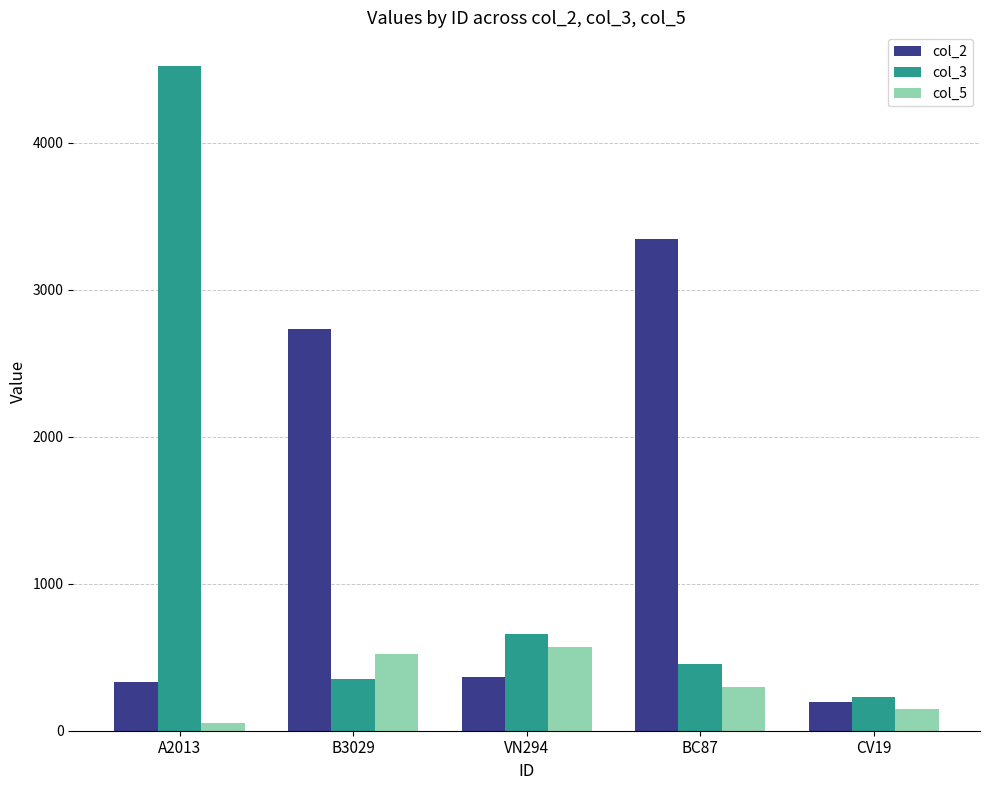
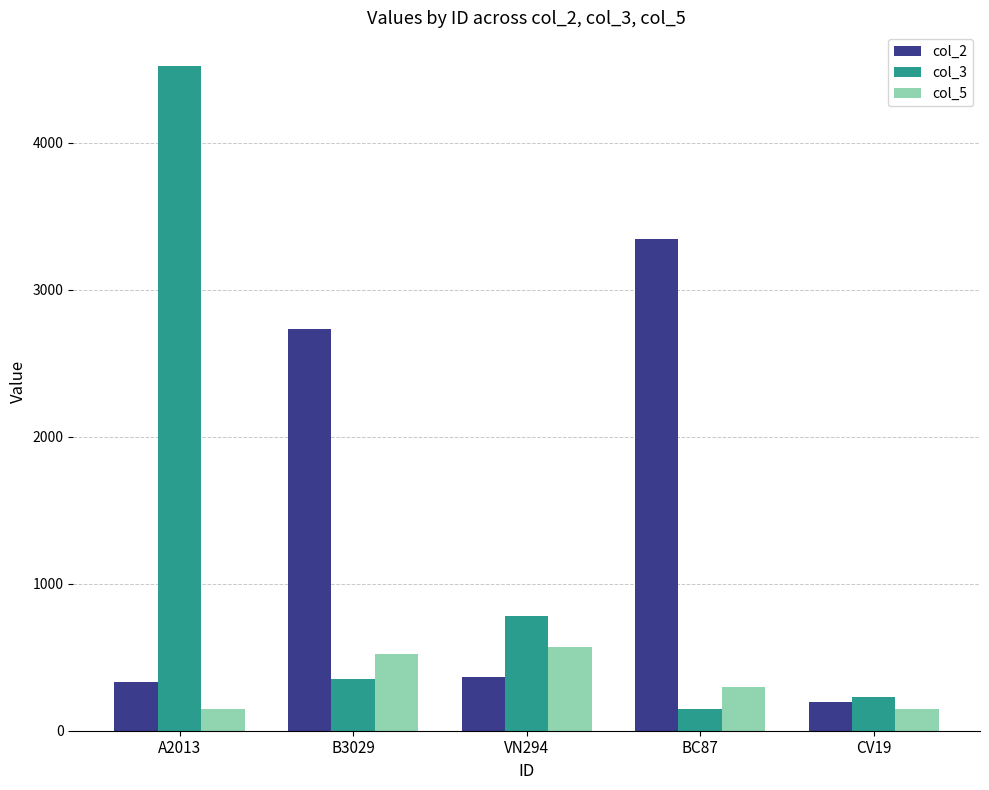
col_5, A2013: 50 -> 150
col_3, VN294: 660 -> 780
col_3, BC87: 450 -> 150
